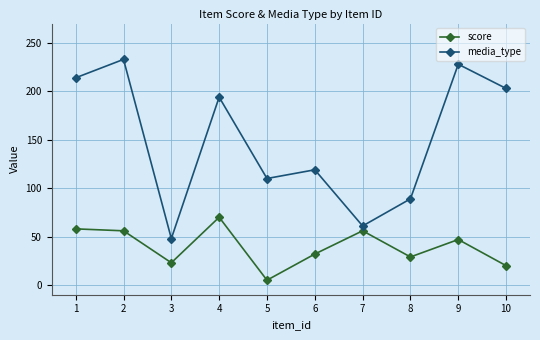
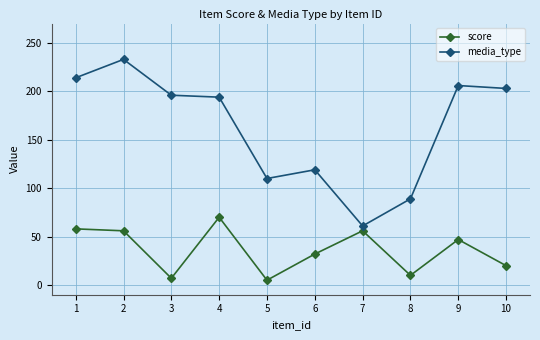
score, 3: 20 -> 10
media_type, 3: 50 -> 200
score, 8: 30 -> 10
media_type, 9: 230 -> 210
